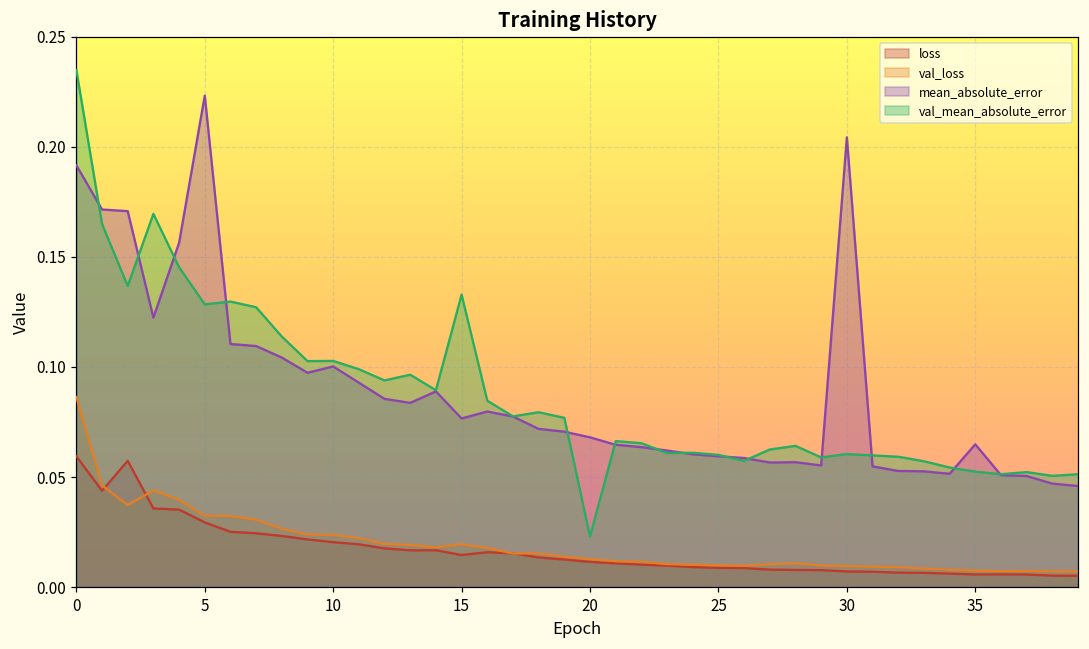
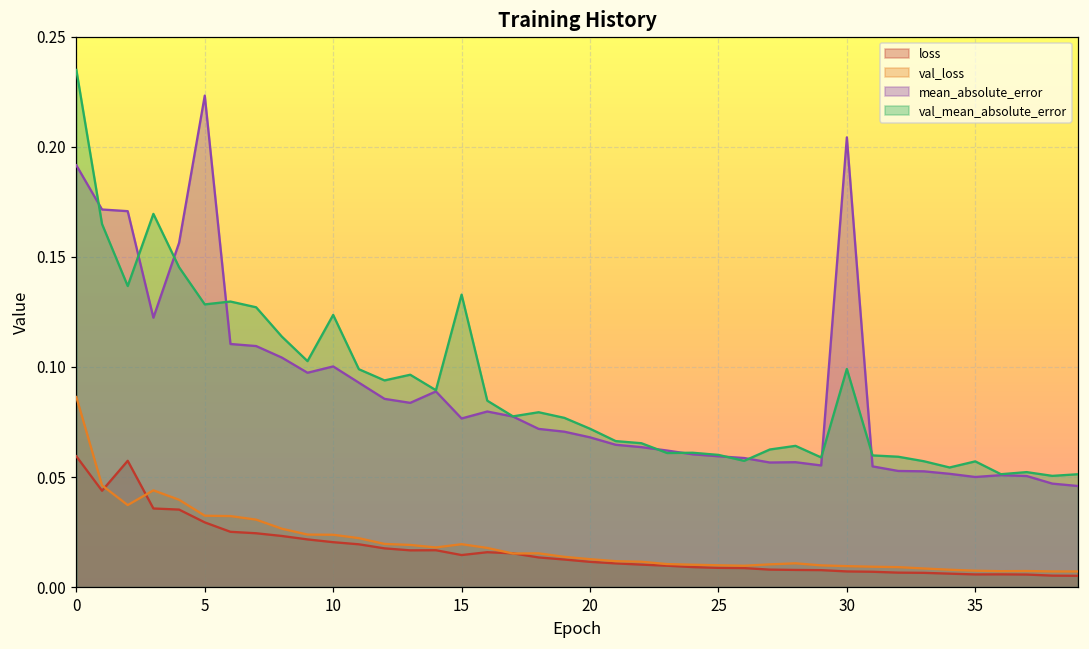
val_mean_absolute_error, 10: 0.103 -> 0.124
val_mean_absolute_error, 20: 0.023 -> 0.072
val_mean_absolute_error, 30: 0.060 -> 0.099
mean_absolute_error, 35: 0.065 -> 0.050
val_mean_absolute_error, 35: 0.052 -> 0.057
